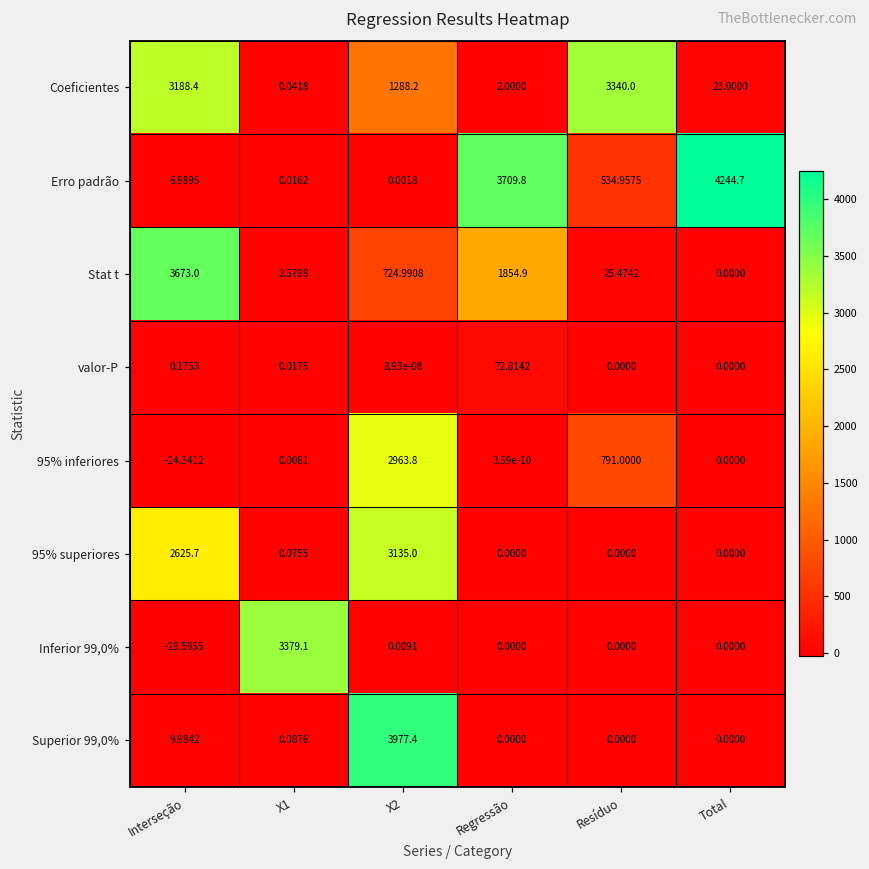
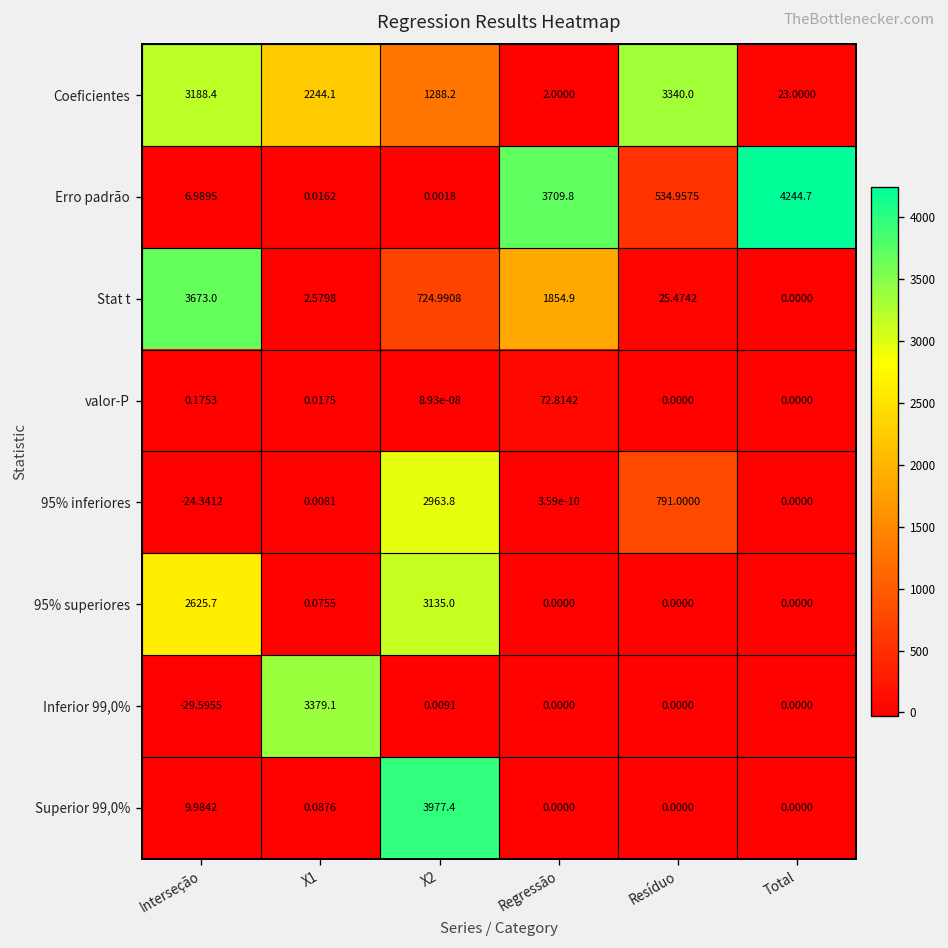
Coeficientes, X1: 0.0418 -> 2244.1
